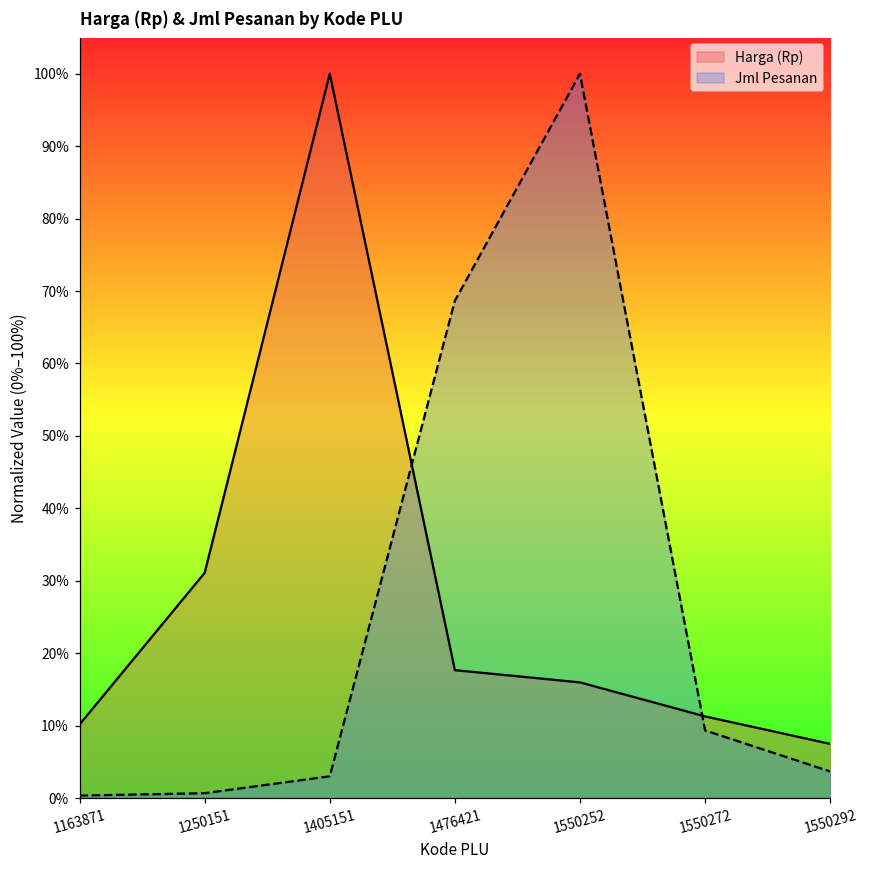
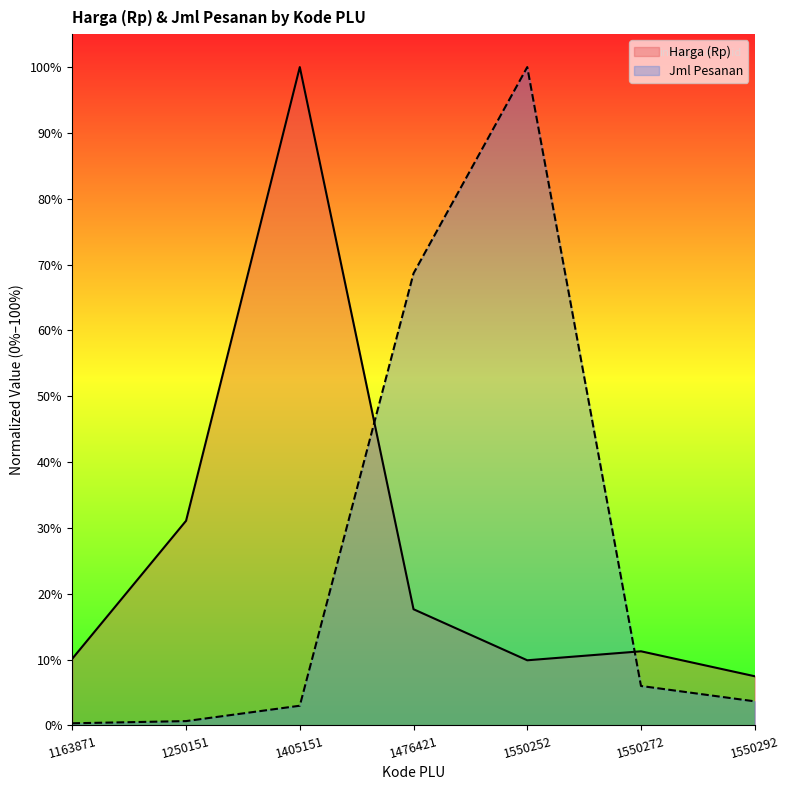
Harga (Rp), 1550252: 16% -> 10%
Jml Pesanan, 1550272: 9% -> 6%
